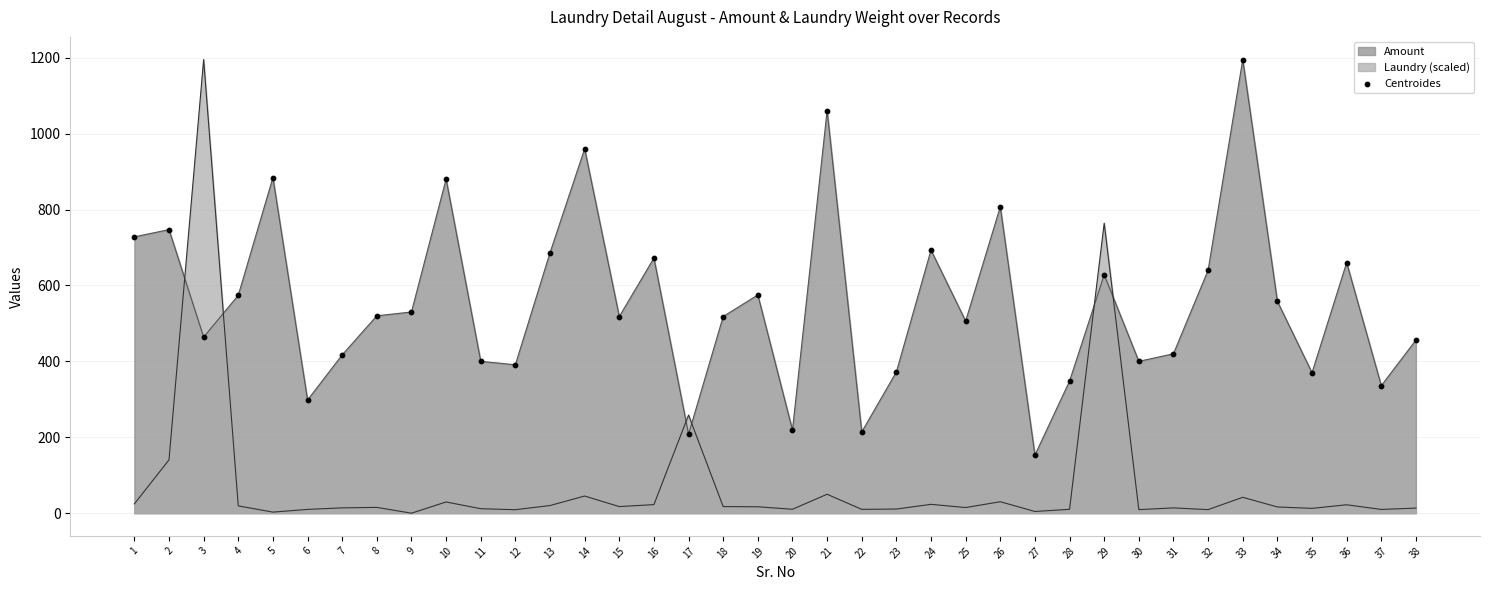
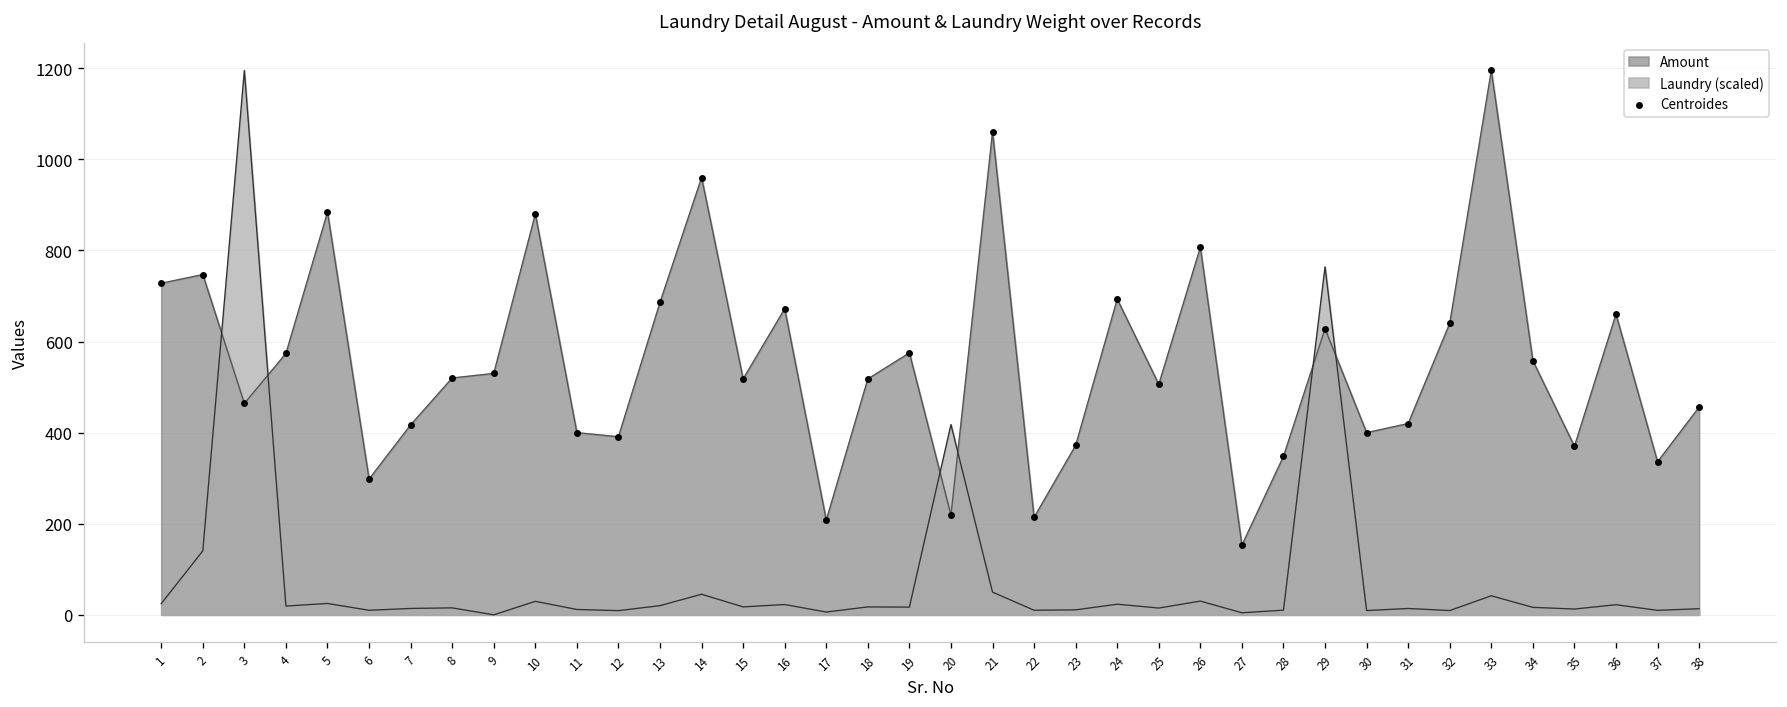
Laundry (scaled), 5: 0 -> 20
Laundry (scaled), 17: 260 -> 10
Laundry (scaled), 20: 10 -> 420
